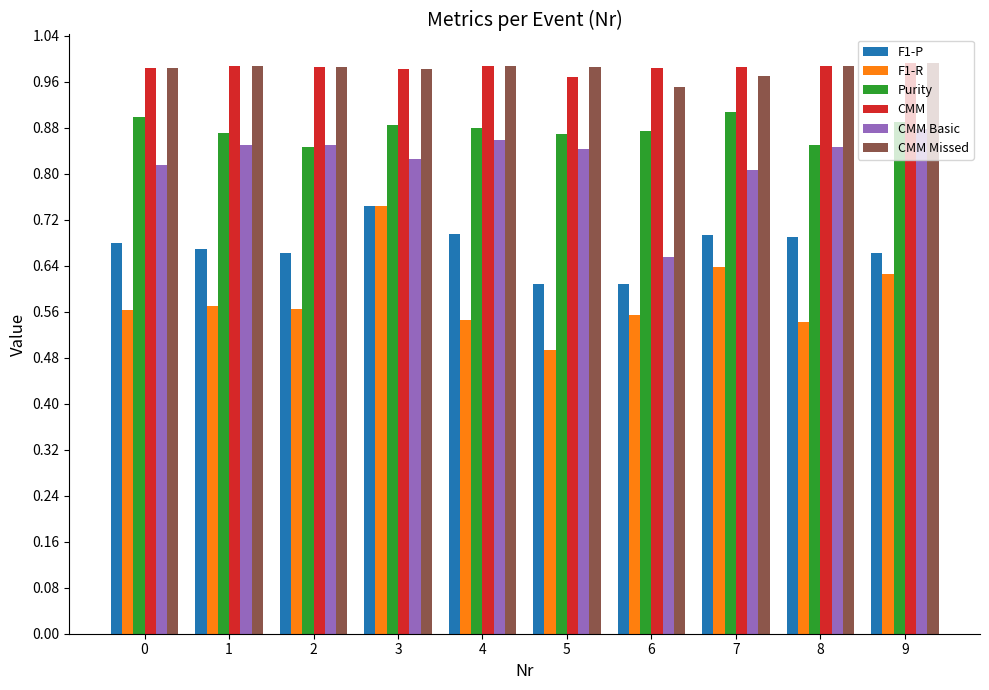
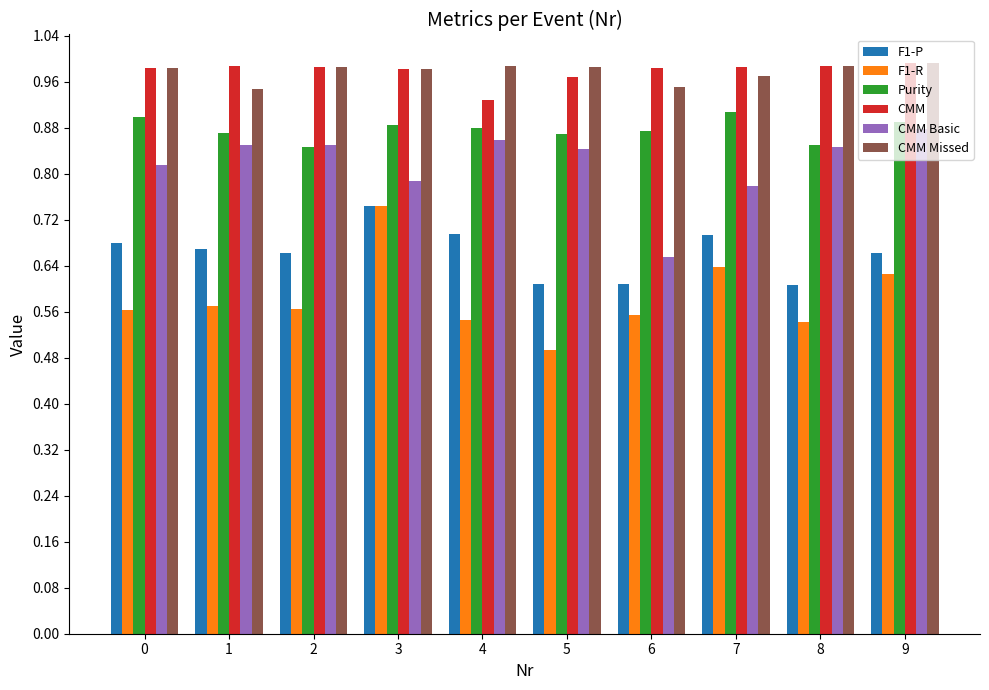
CMM Missed, 1: 0.99 -> 0.95
CMM Basic, 3: 0.83 -> 0.79
CMM, 4: 0.99 -> 0.93
CMM Basic, 7: 0.81 -> 0.78
F1-P, 8: 0.69 -> 0.61
